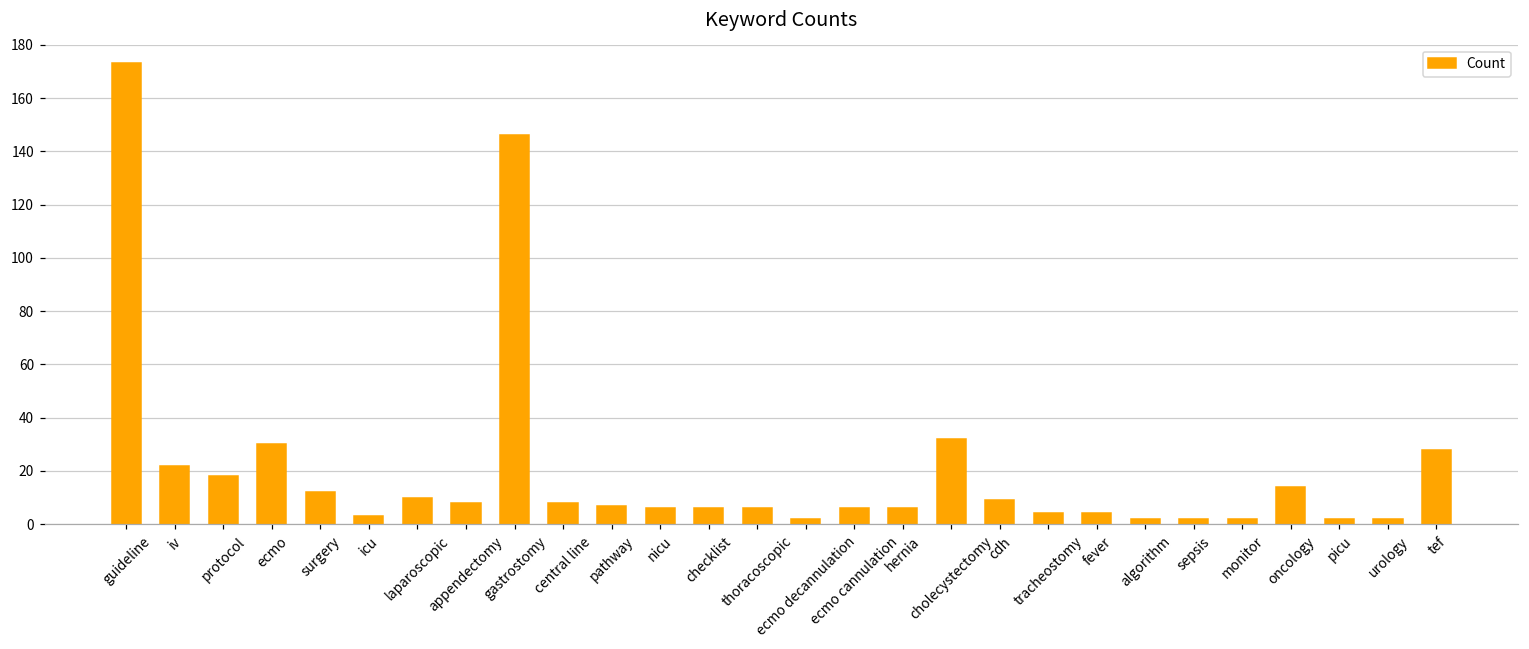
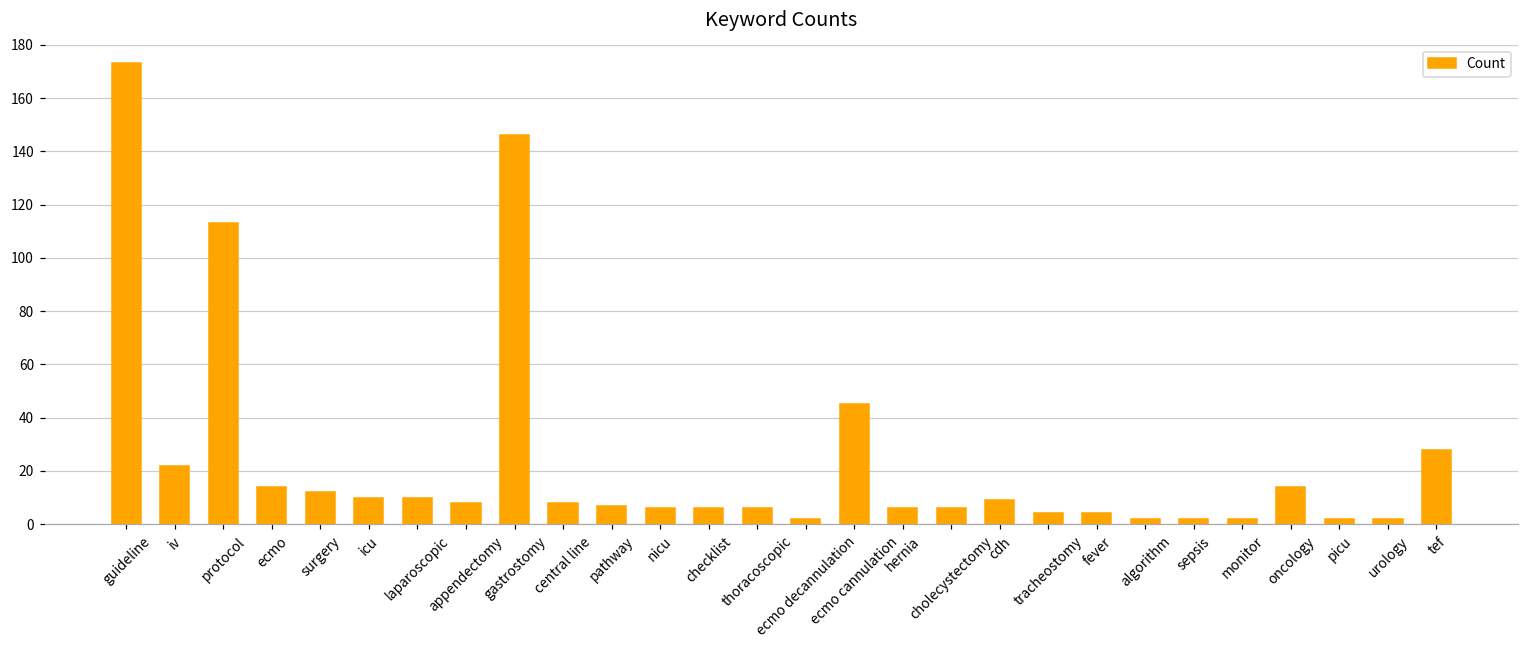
protocol: 18 -> 113
ecmo: 30 -> 14
icu: 3 -> 10
ecmo cannulation: 6 -> 45
cholecystectomy: 32 -> 6
